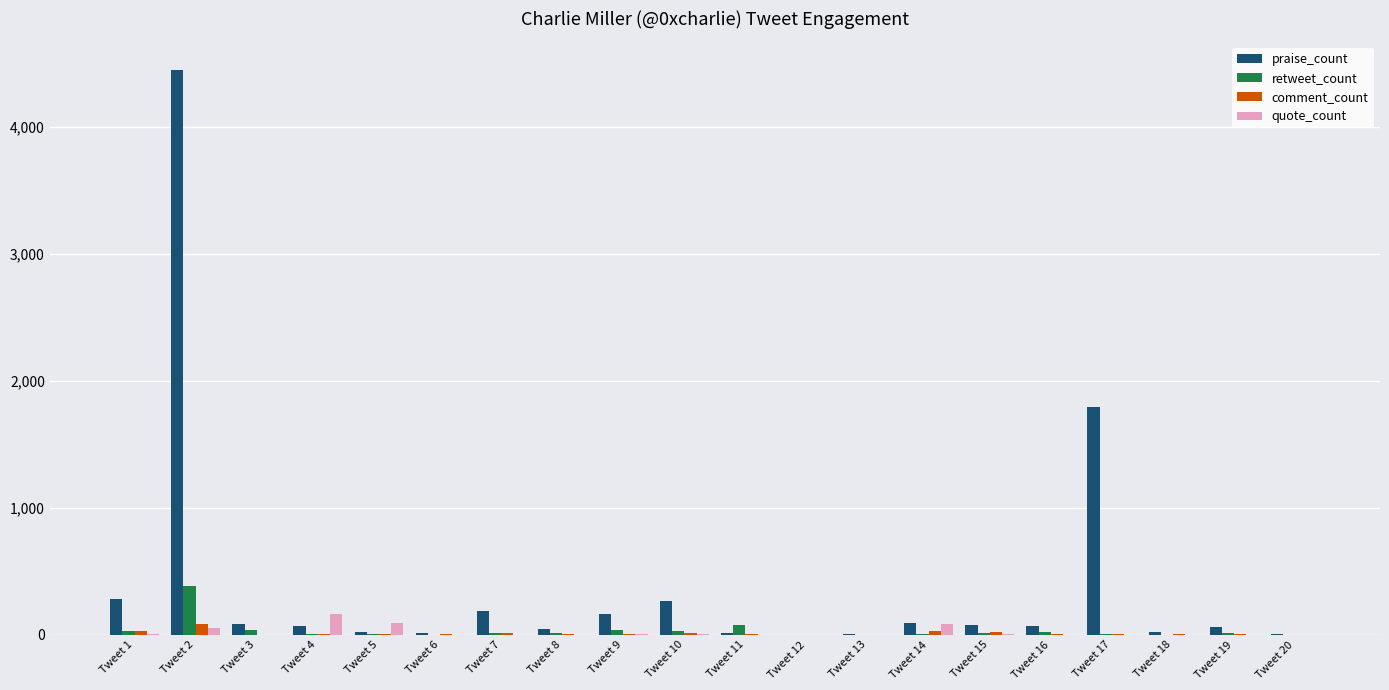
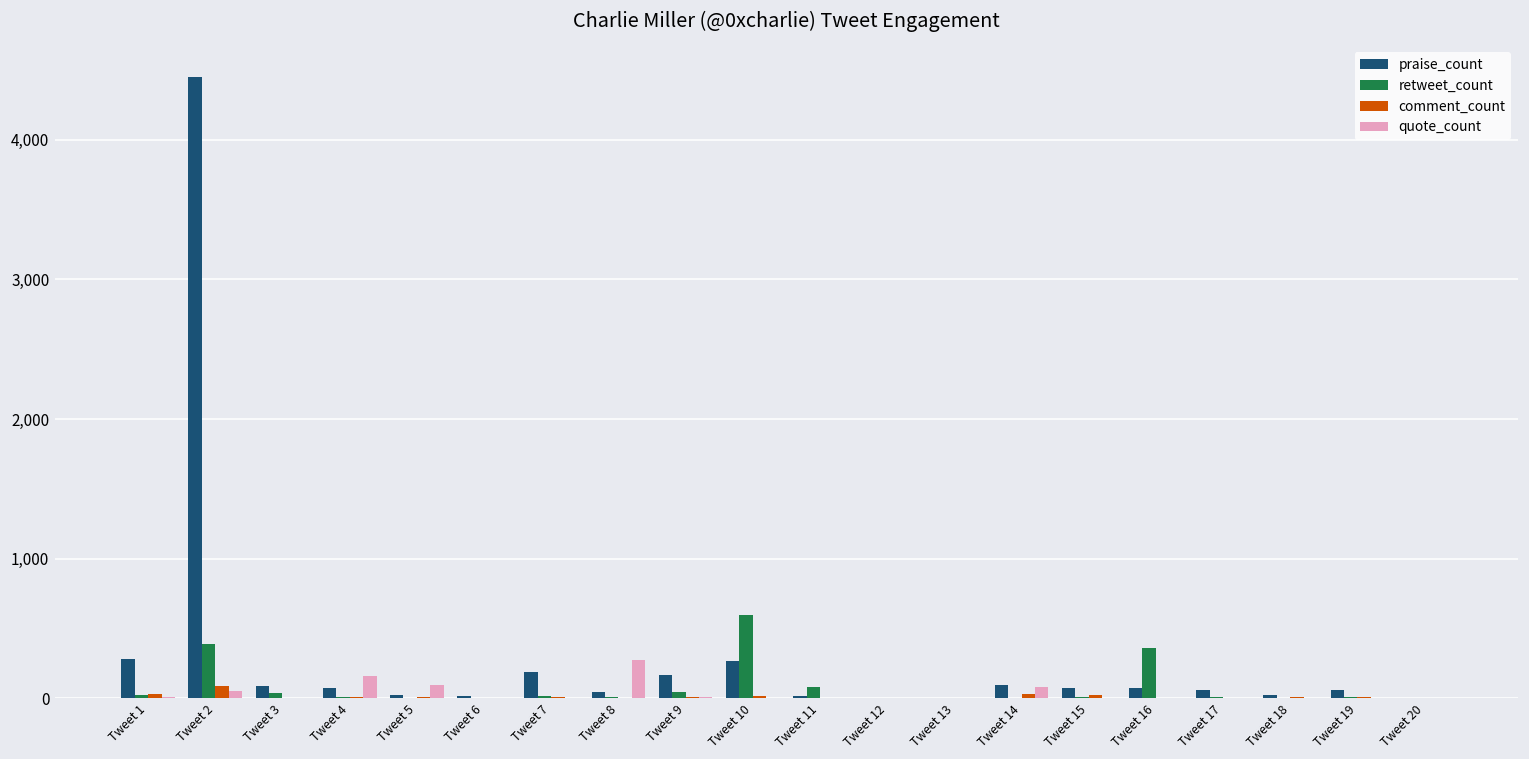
quote_count, Tweet 8: 0 -> 280
retweet_count, Tweet 10: 30 -> 600
retweet_count, Tweet 16: 20 -> 360
praise_count, Tweet 17: 1,800 -> 60
